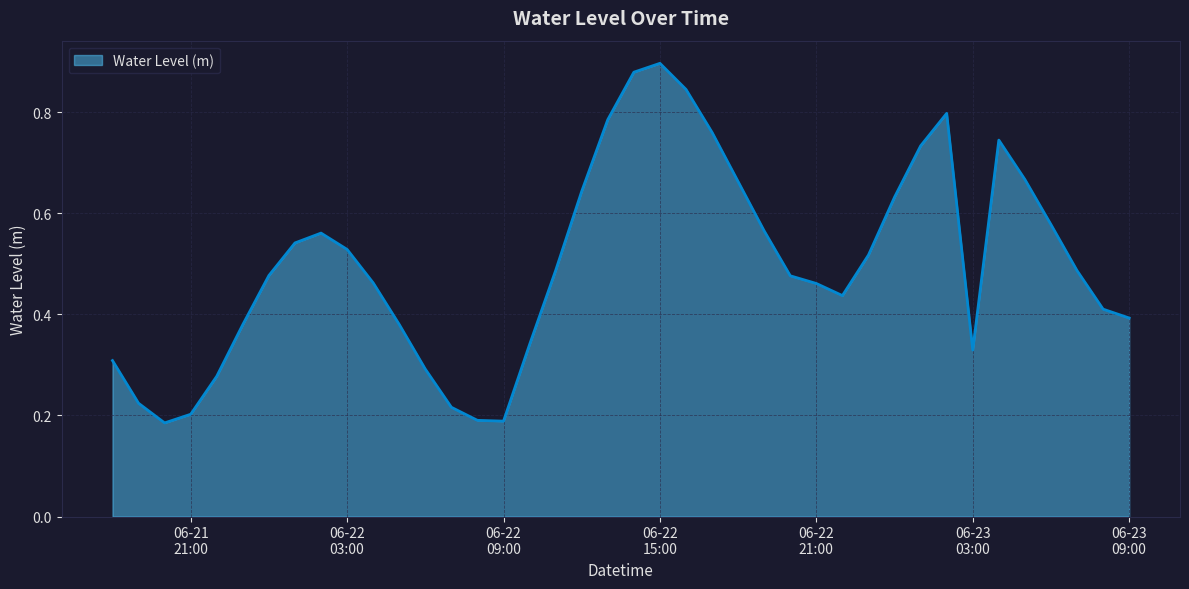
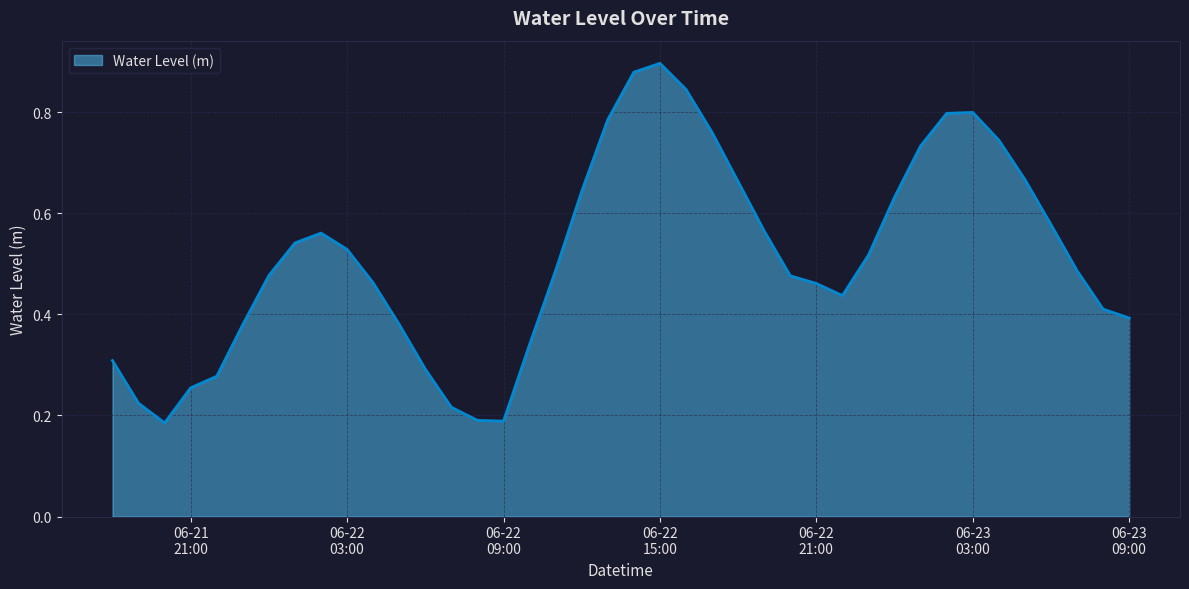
06-21 21:00: 0.20 -> 0.25
06-23 03:00: 0.33 -> 0.80
